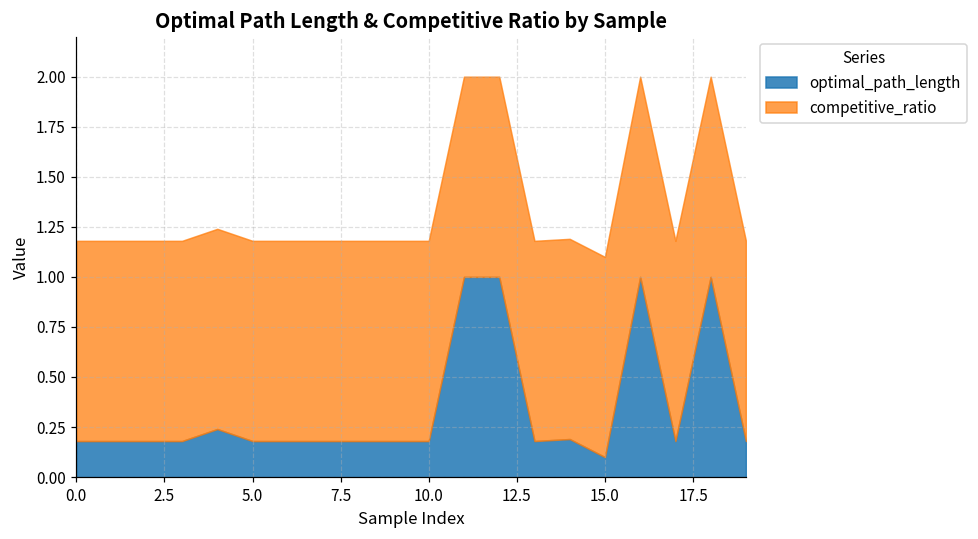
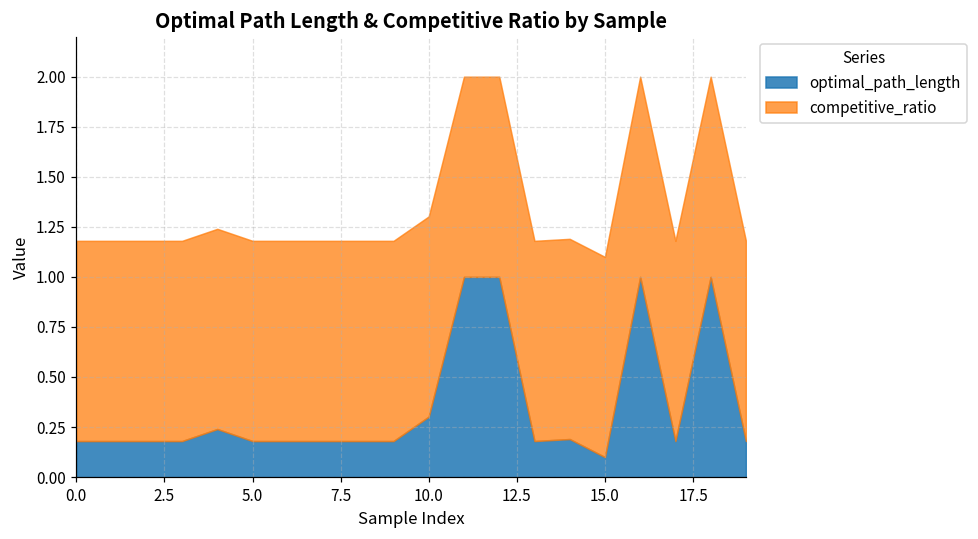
optimal_path_length, 10.0: 0.18 -> 0.30
